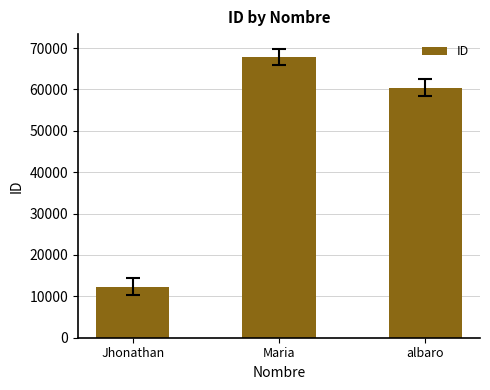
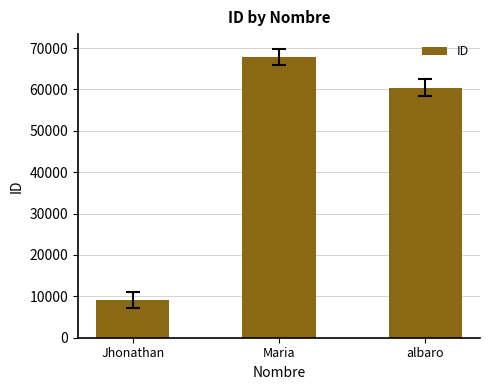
ID, Jhonathan: 12000 -> 9000
